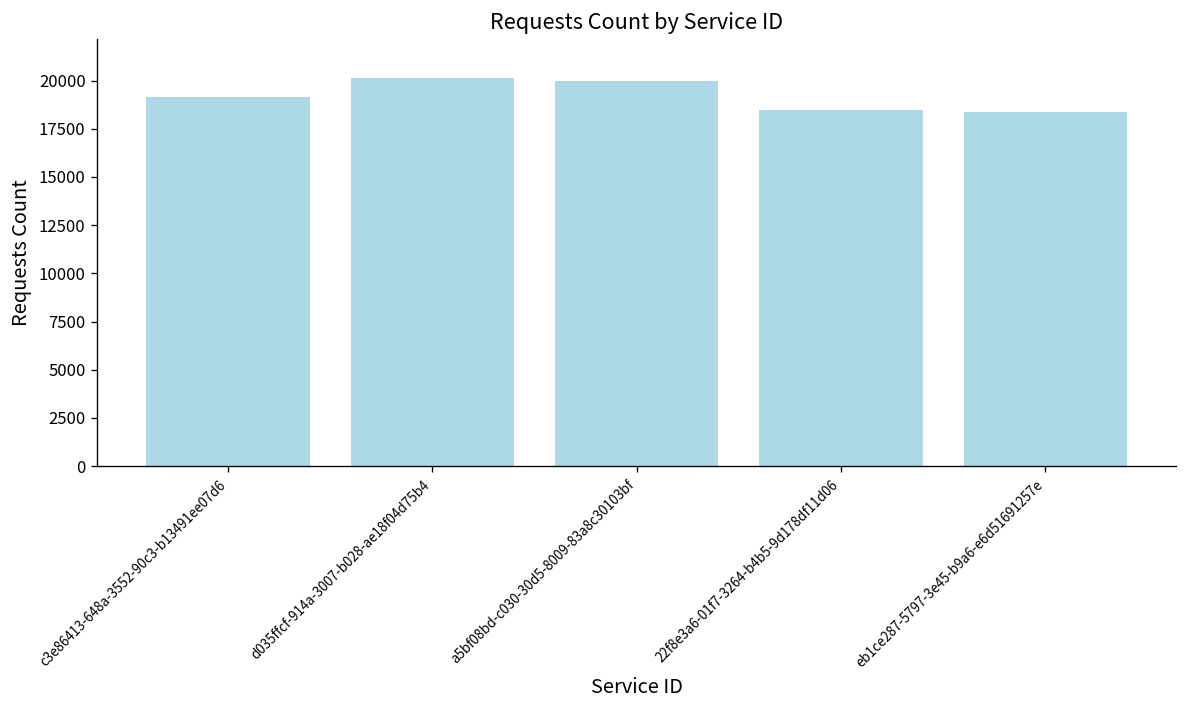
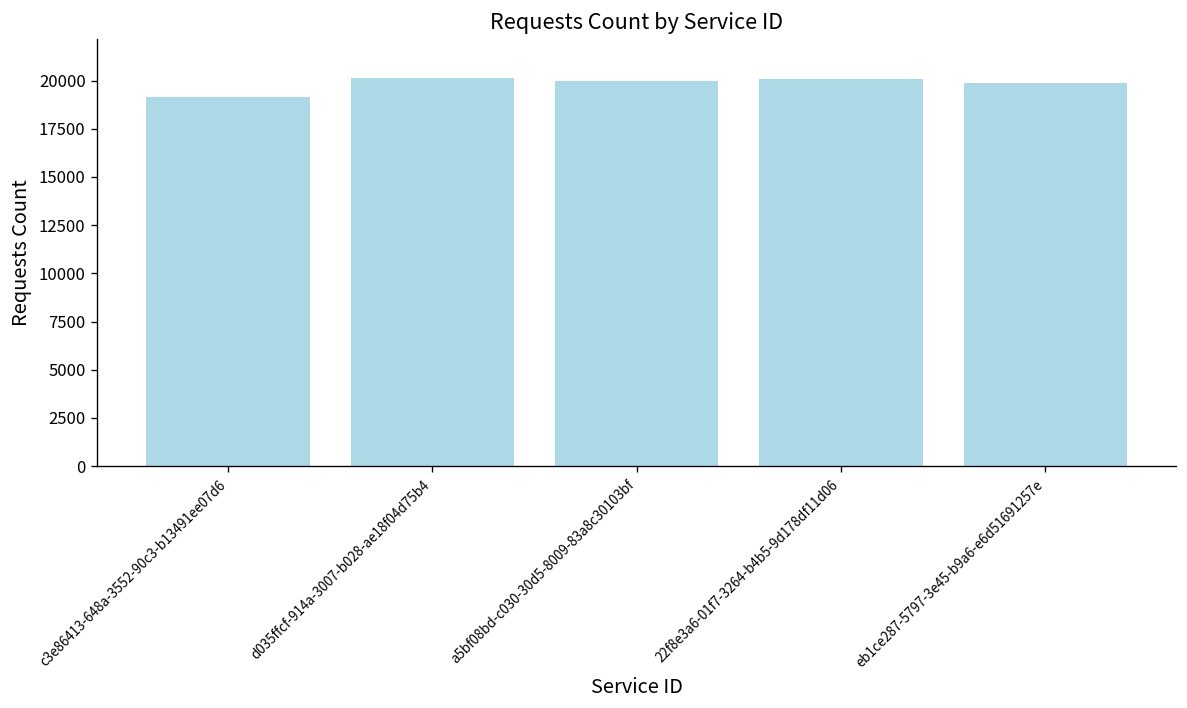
22f8e3a6-01f7-3264-b4b5-9d178df11d06: 18500 -> 20100
eb1ce287-5797-3e45-b9a6-e6d51691257e: 18400 -> 19900
